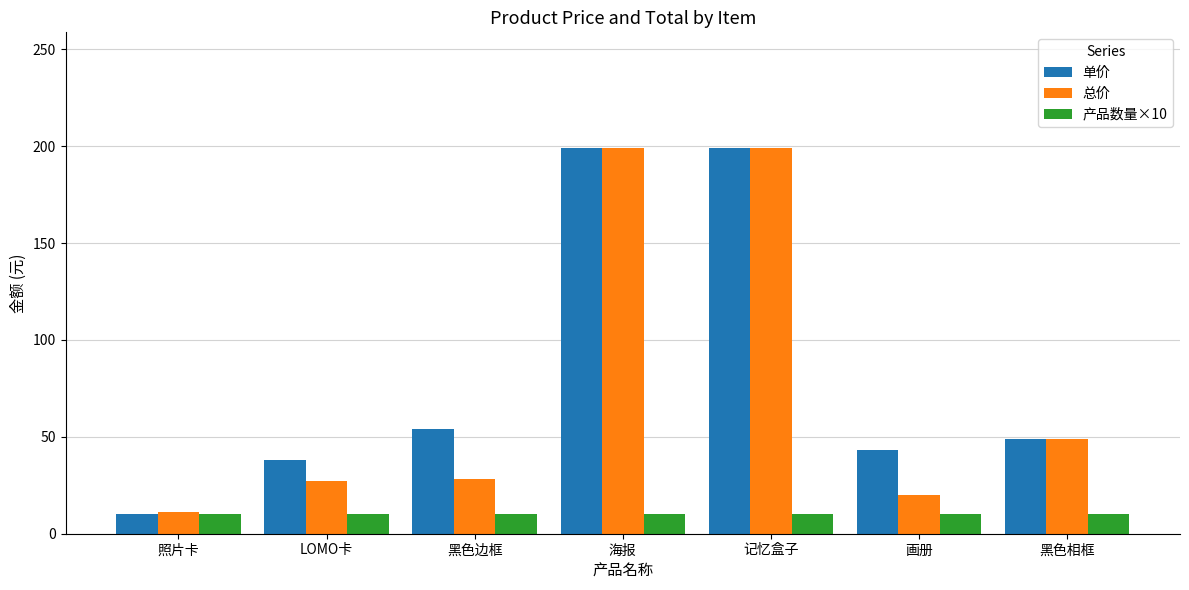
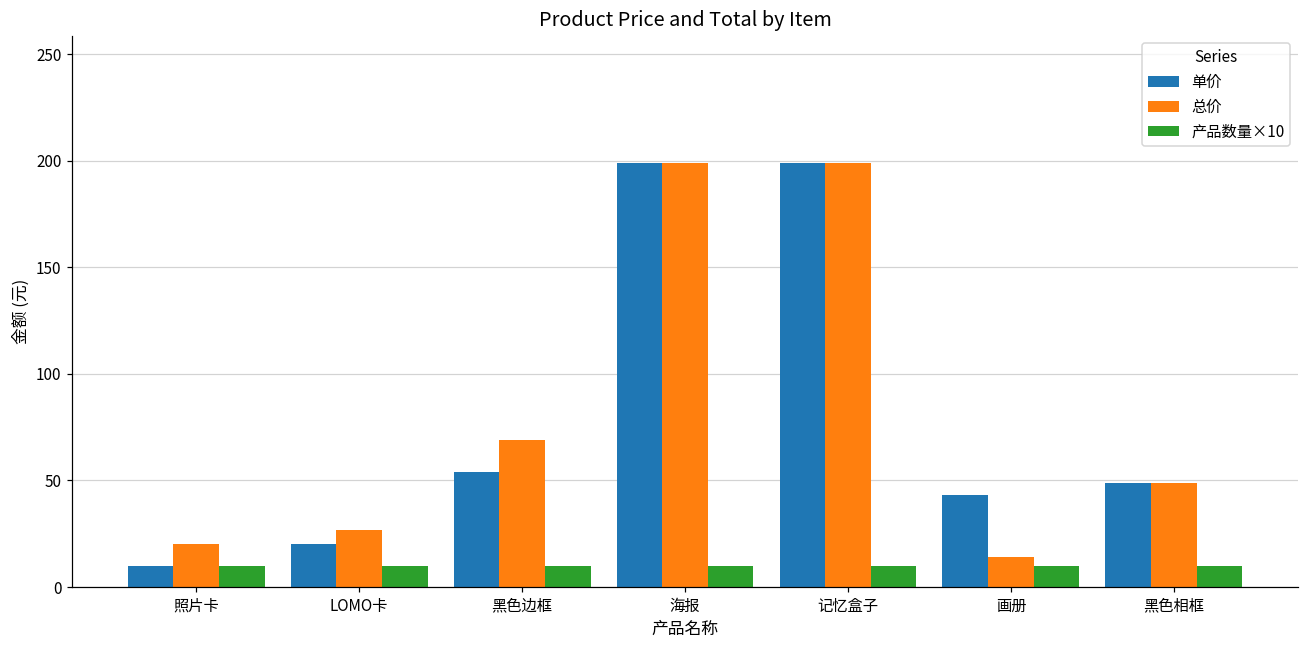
总价, 照片卡: 11 -> 20
单价, LOMO卡: 38 -> 20
总价, 黑色边框: 28 -> 69
总价, 画册: 20 -> 14
